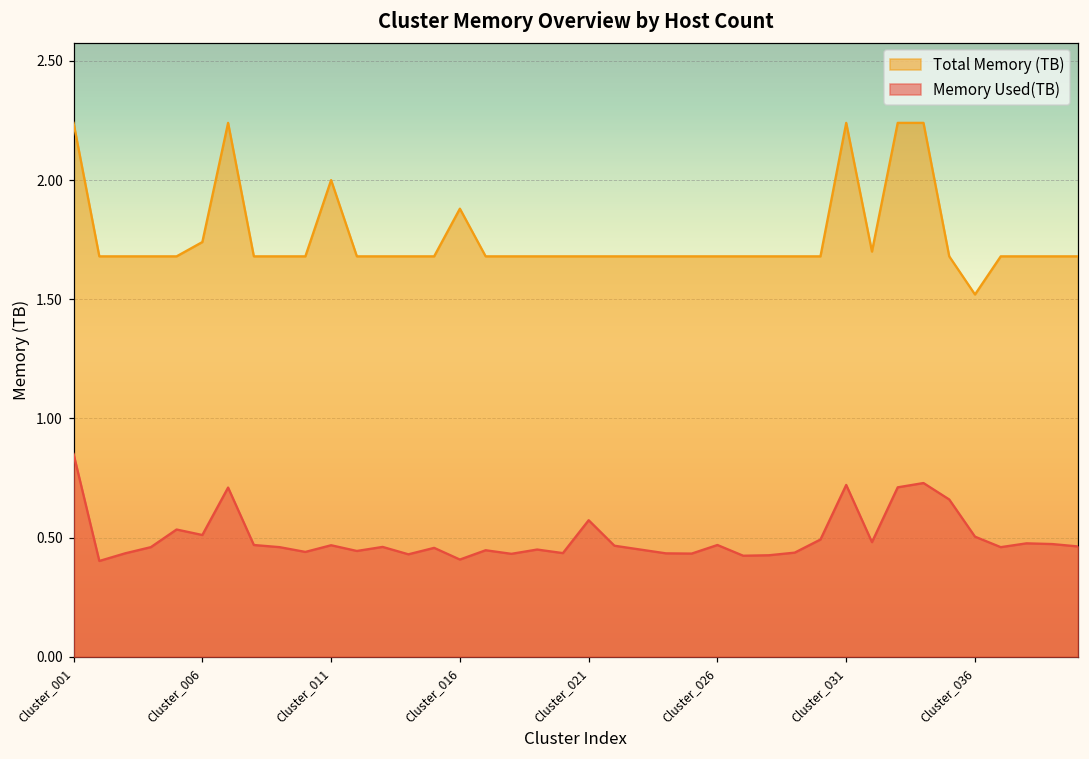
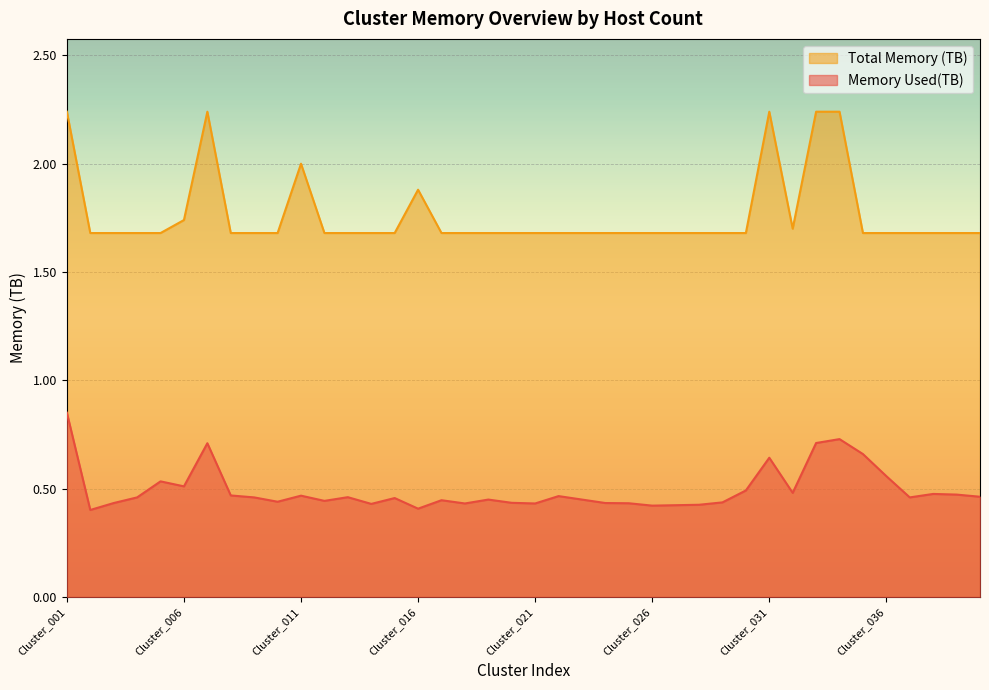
Memory Used(TB), Cluster_021: 0.57 -> 0.43
Memory Used(TB), Cluster_026: 0.47 -> 0.42
Memory Used(TB), Cluster_031: 0.72 -> 0.64
Total Memory (TB), Cluster_036: 1.52 -> 1.68
Memory Used(TB), Cluster_036: 0.50 -> 0.56
